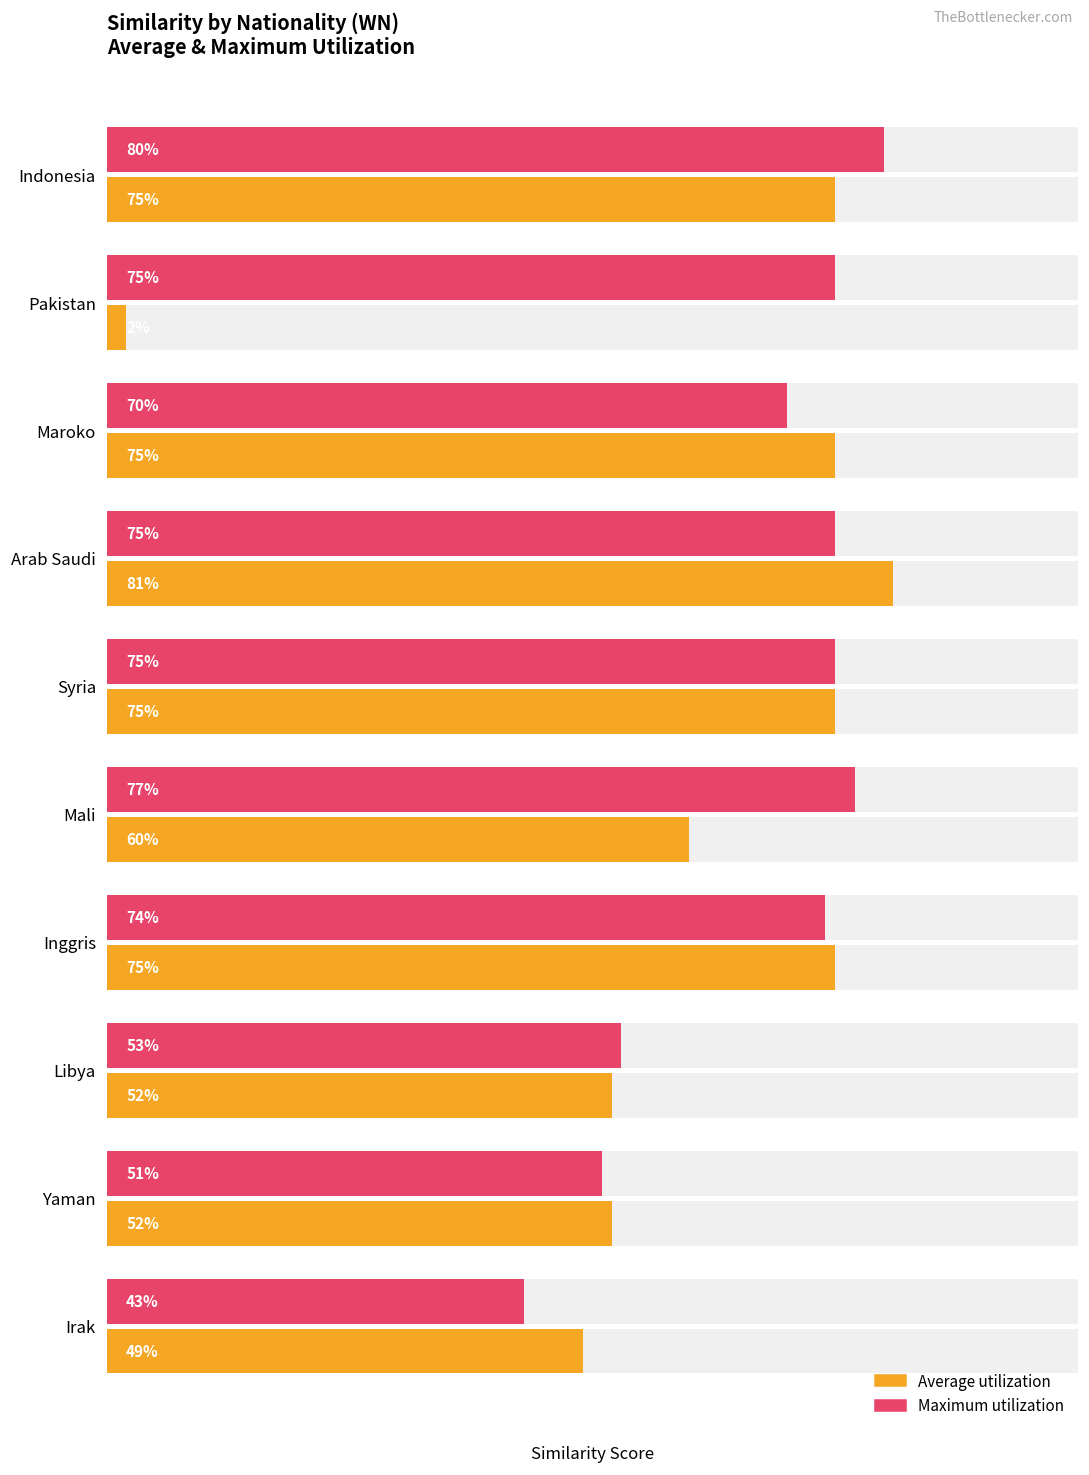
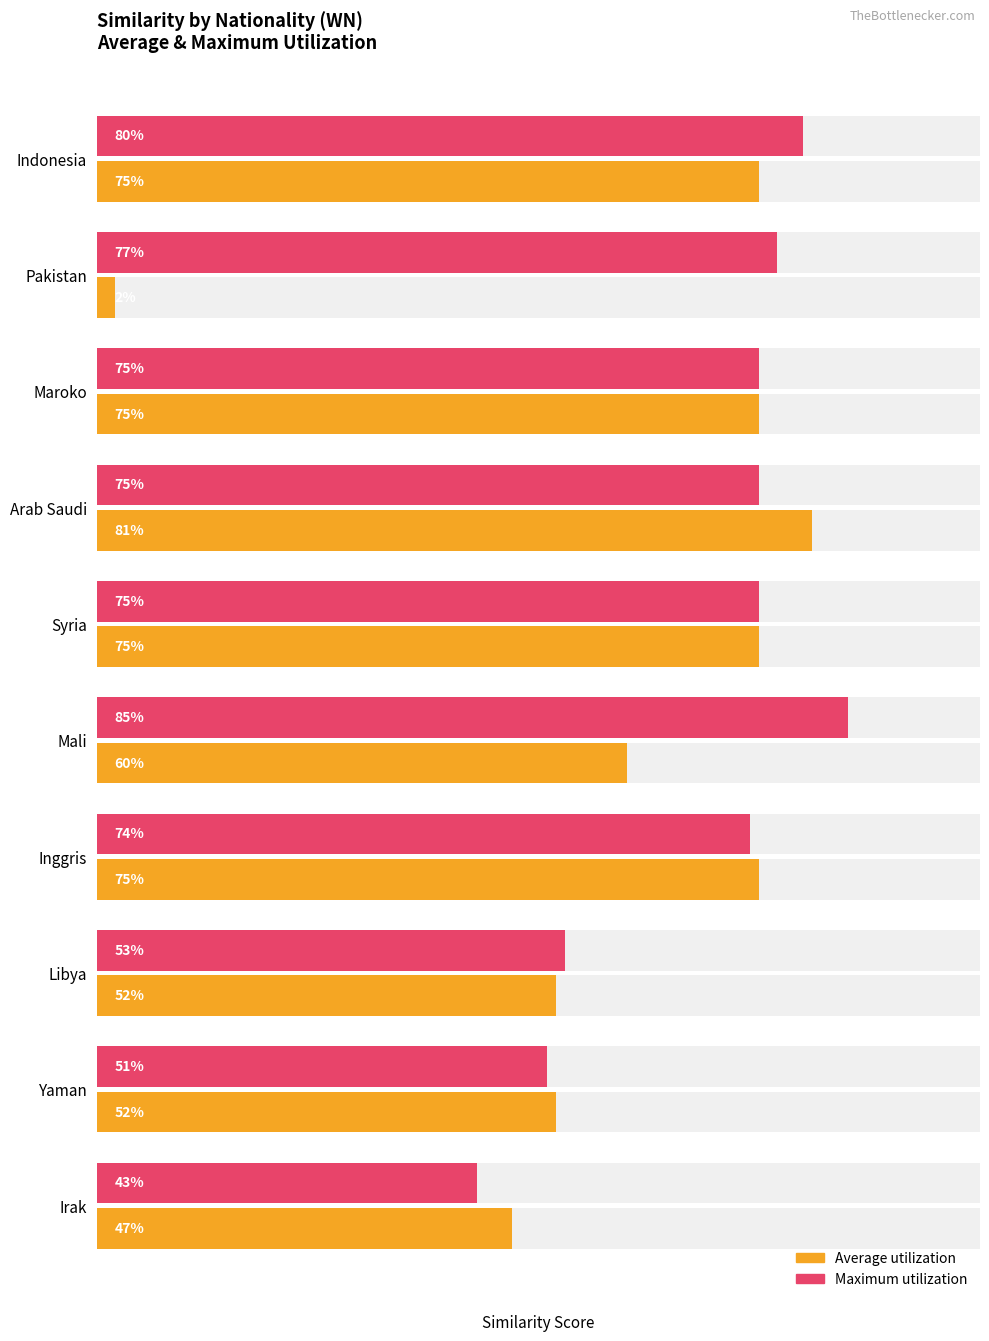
Maximum utilization, Pakistan: 75% -> 77%
Maximum utilization, Maroko: 70% -> 75%
Maximum utilization, Mali: 77% -> 85%
Average utilization, Irak: 49% -> 47%
